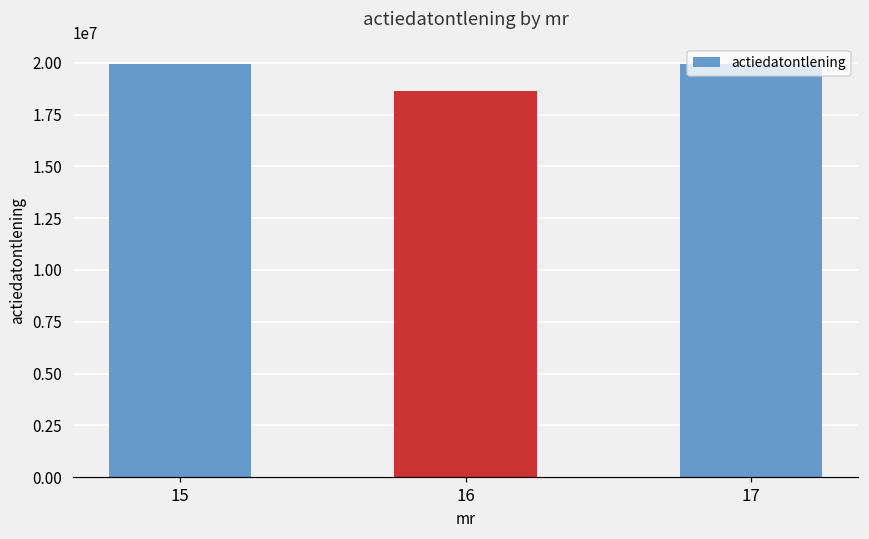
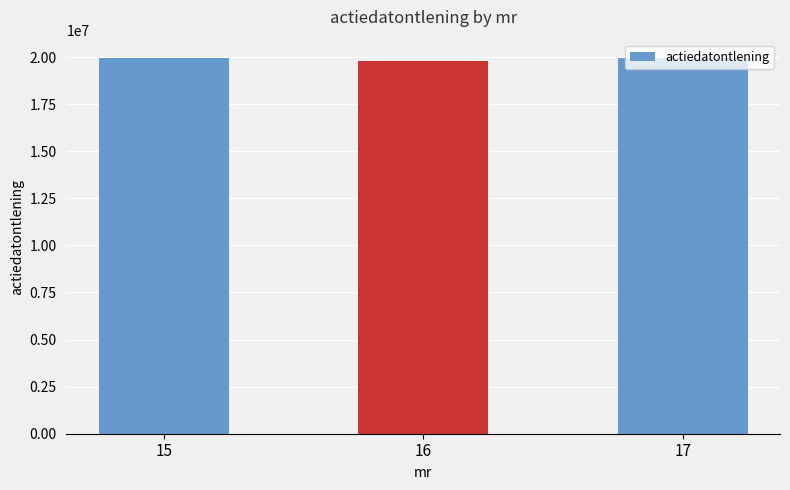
16: 18600000 -> 19800000
